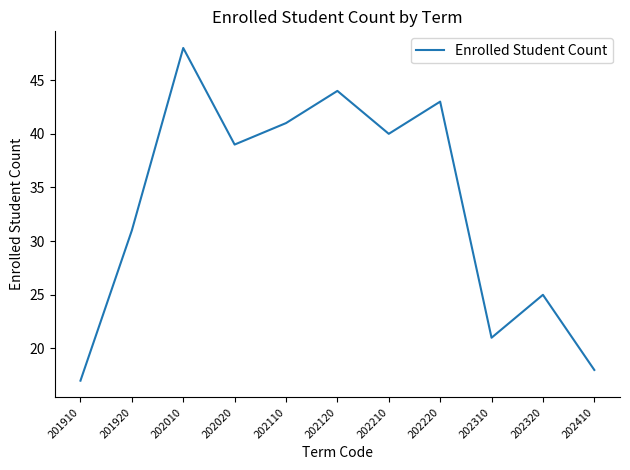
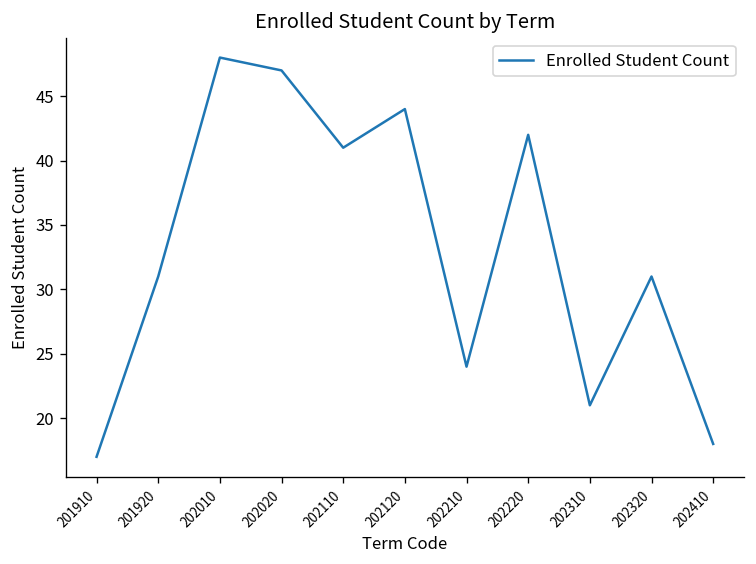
202020: 39 -> 47
202210: 40 -> 24
202220: 43 -> 42
202320: 25 -> 31
